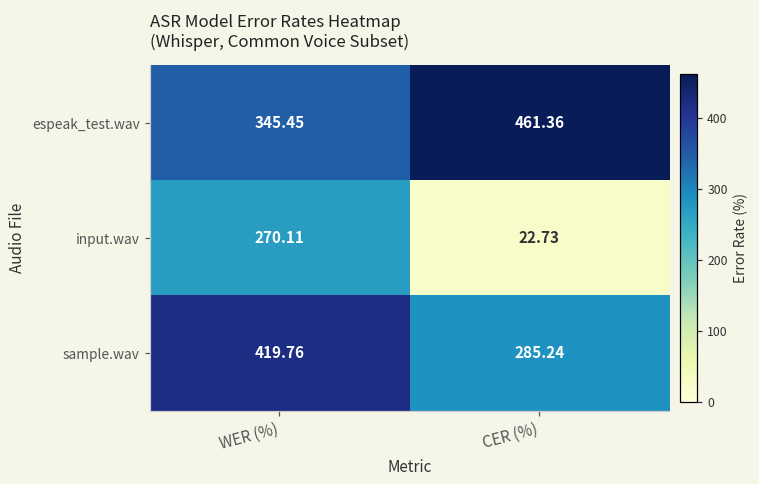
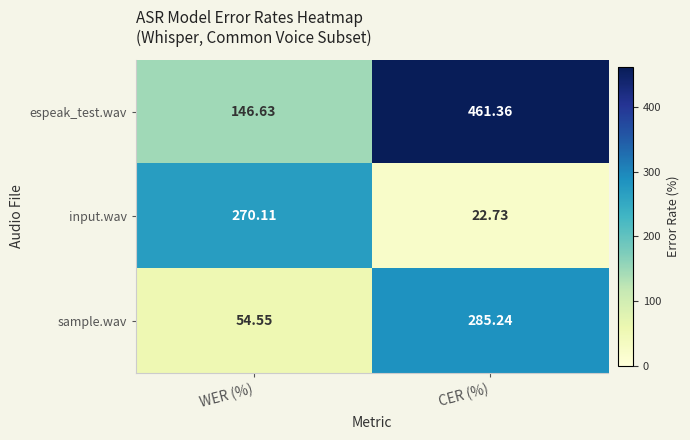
espeak_test.wav, WER (%): 345.45 -> 146.63
sample.wav, WER (%): 419.76 -> 54.55
